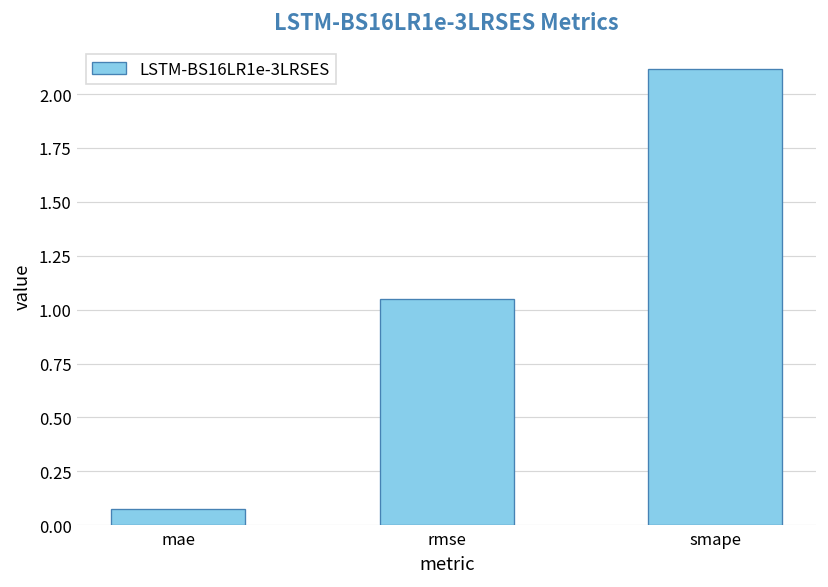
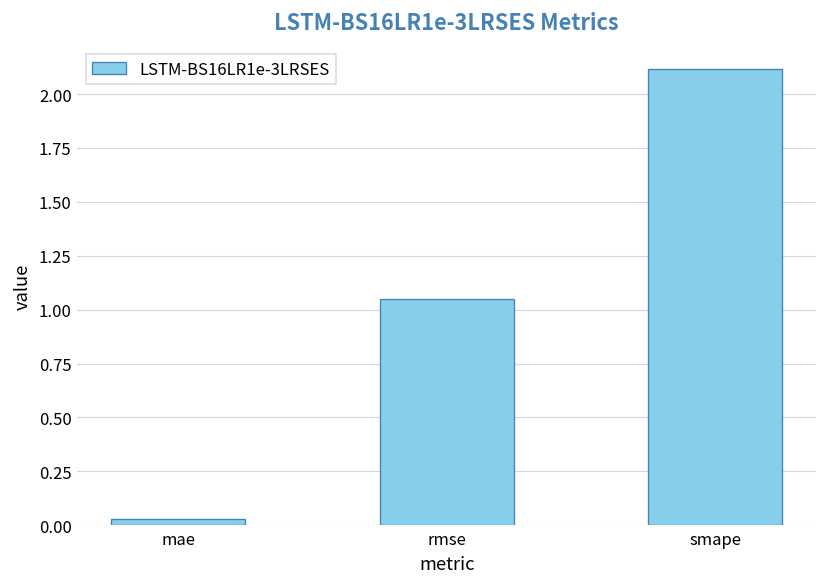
mae: 0.07 -> 0.03
